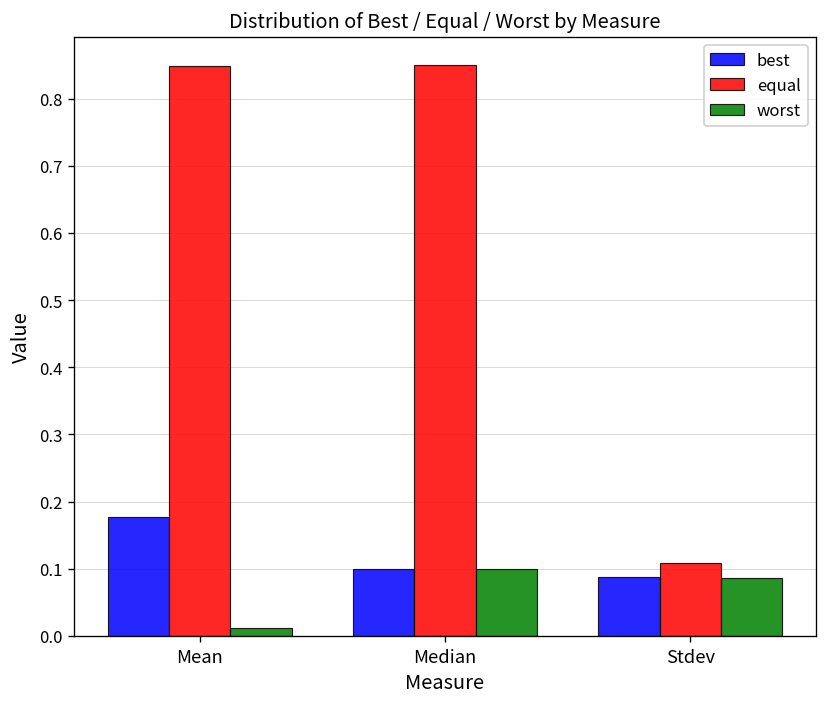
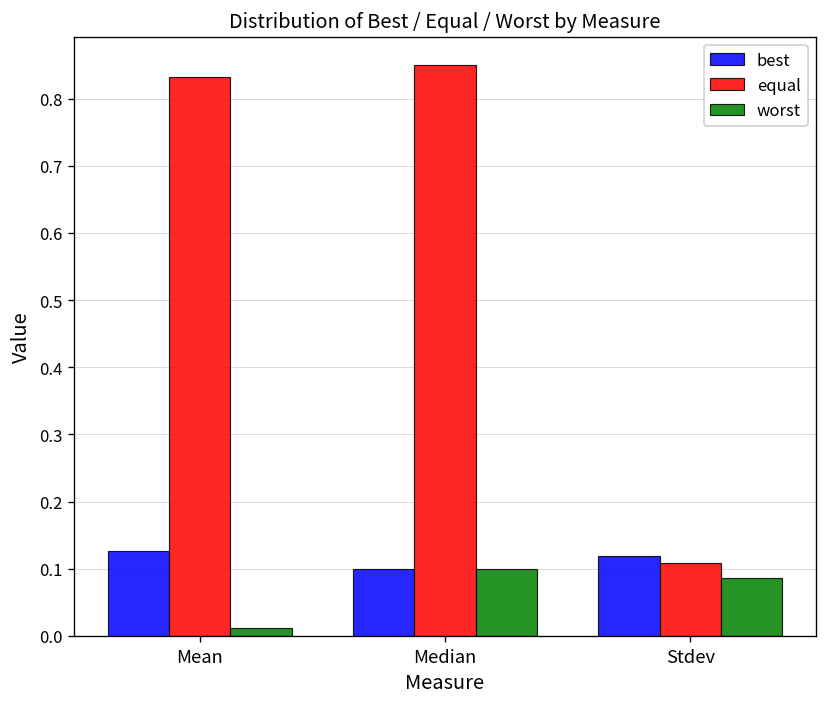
best, Mean: 0.18 -> 0.13
equal, Mean: 0.85 -> 0.83
best, Stdev: 0.09 -> 0.12
